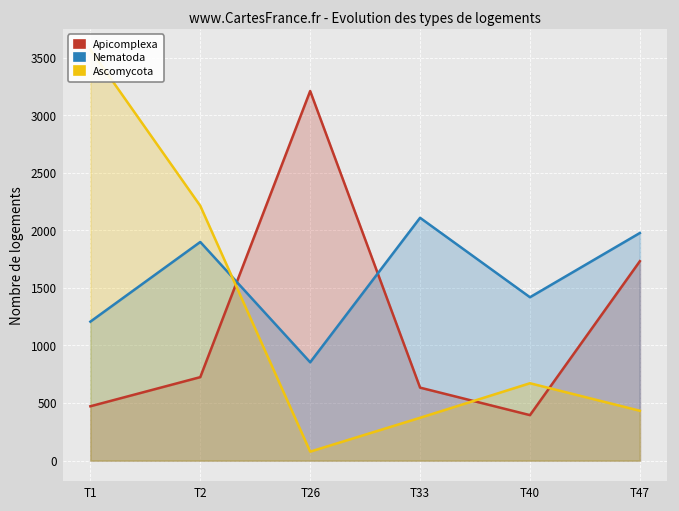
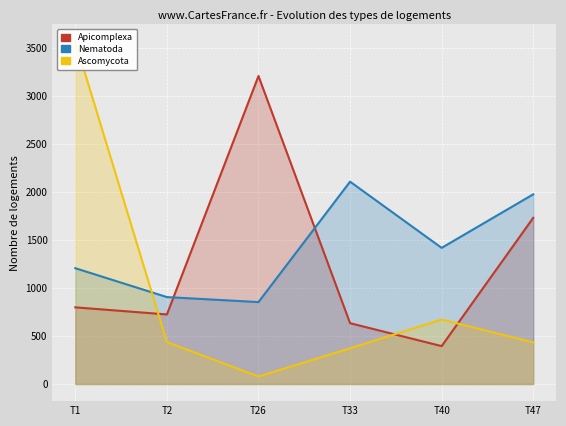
Apicomplexa, T1: 500 -> 800
Nematoda, T2: 1900 -> 900
Ascomycota, T2: 2200 -> 400
